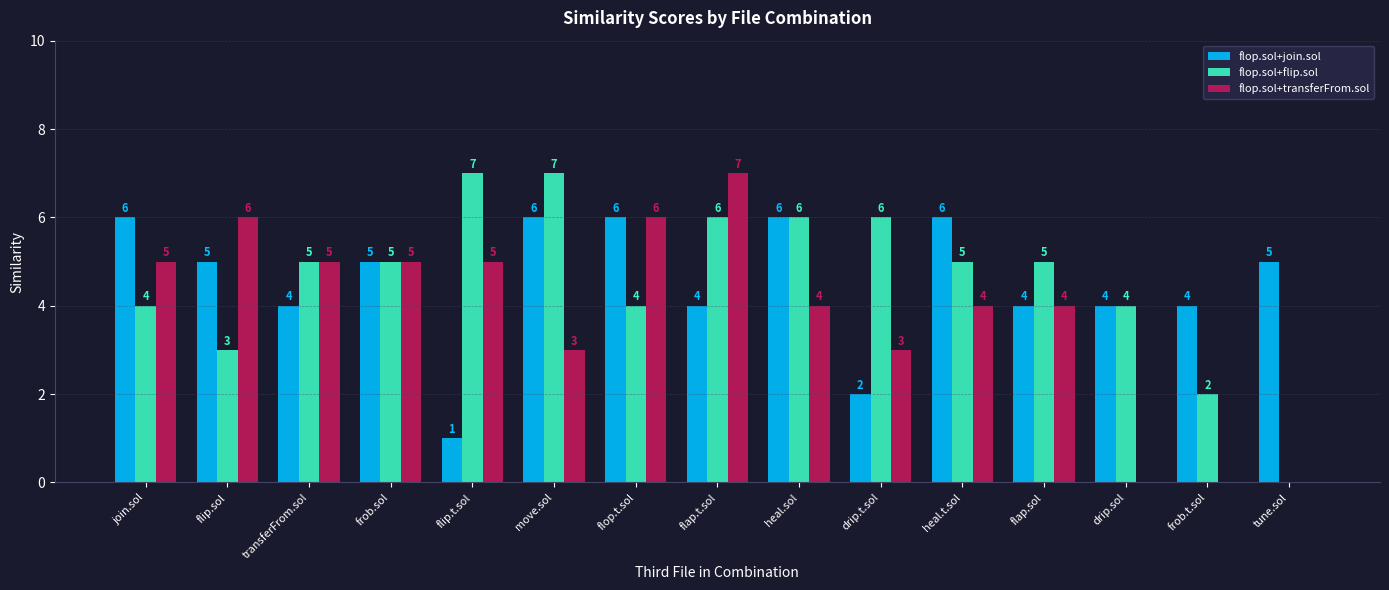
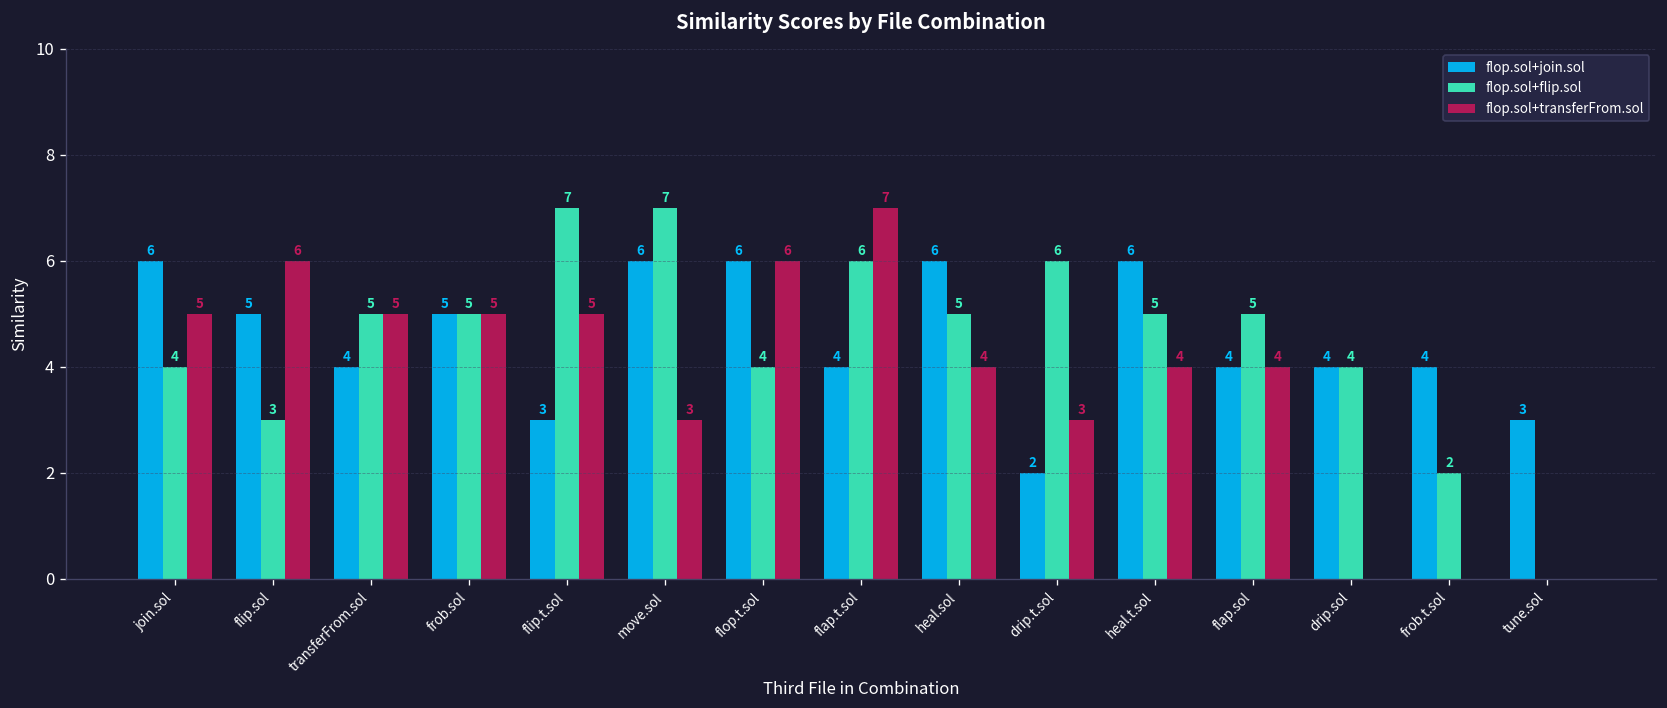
flop.sol+join.sol, flip.t.sol: 1 -> 3
flop.sol+flip.sol, heal.sol: 6 -> 5
flop.sol+join.sol, tune.sol: 5 -> 3
